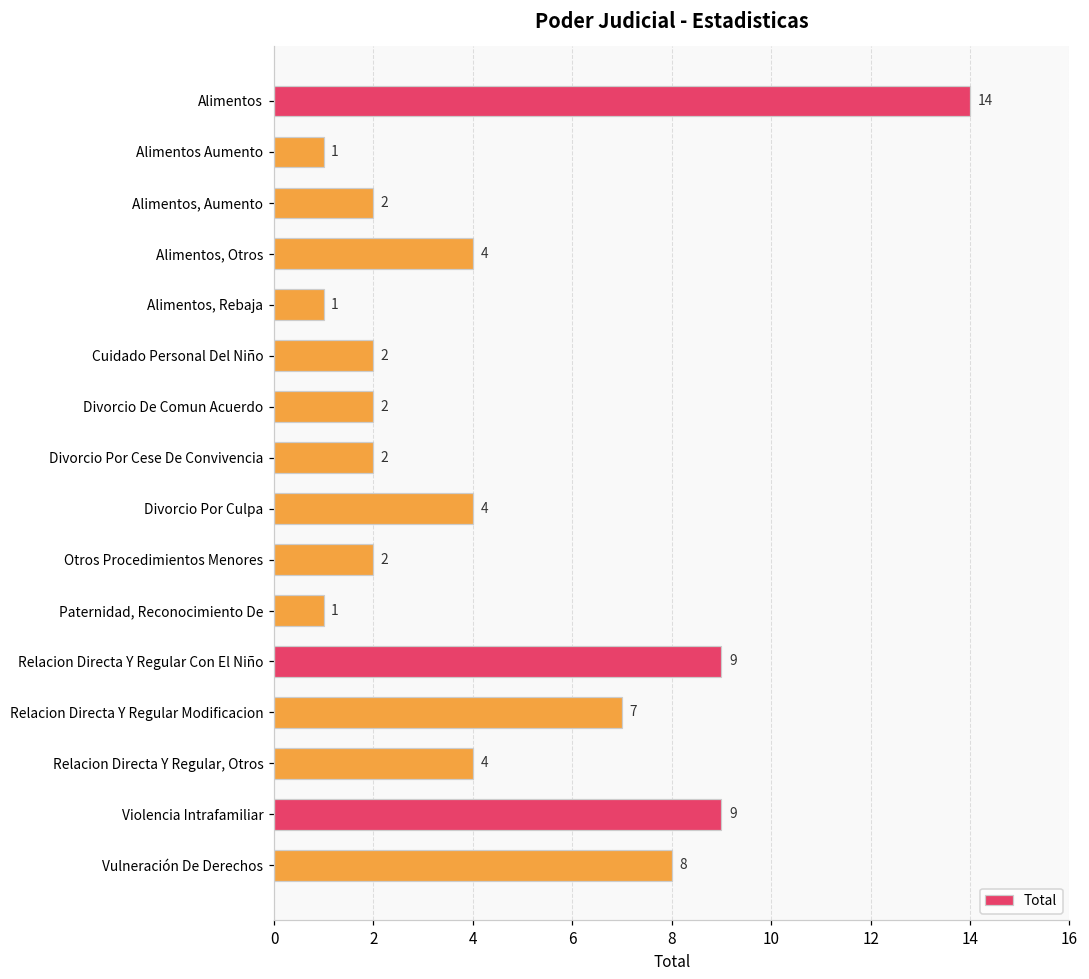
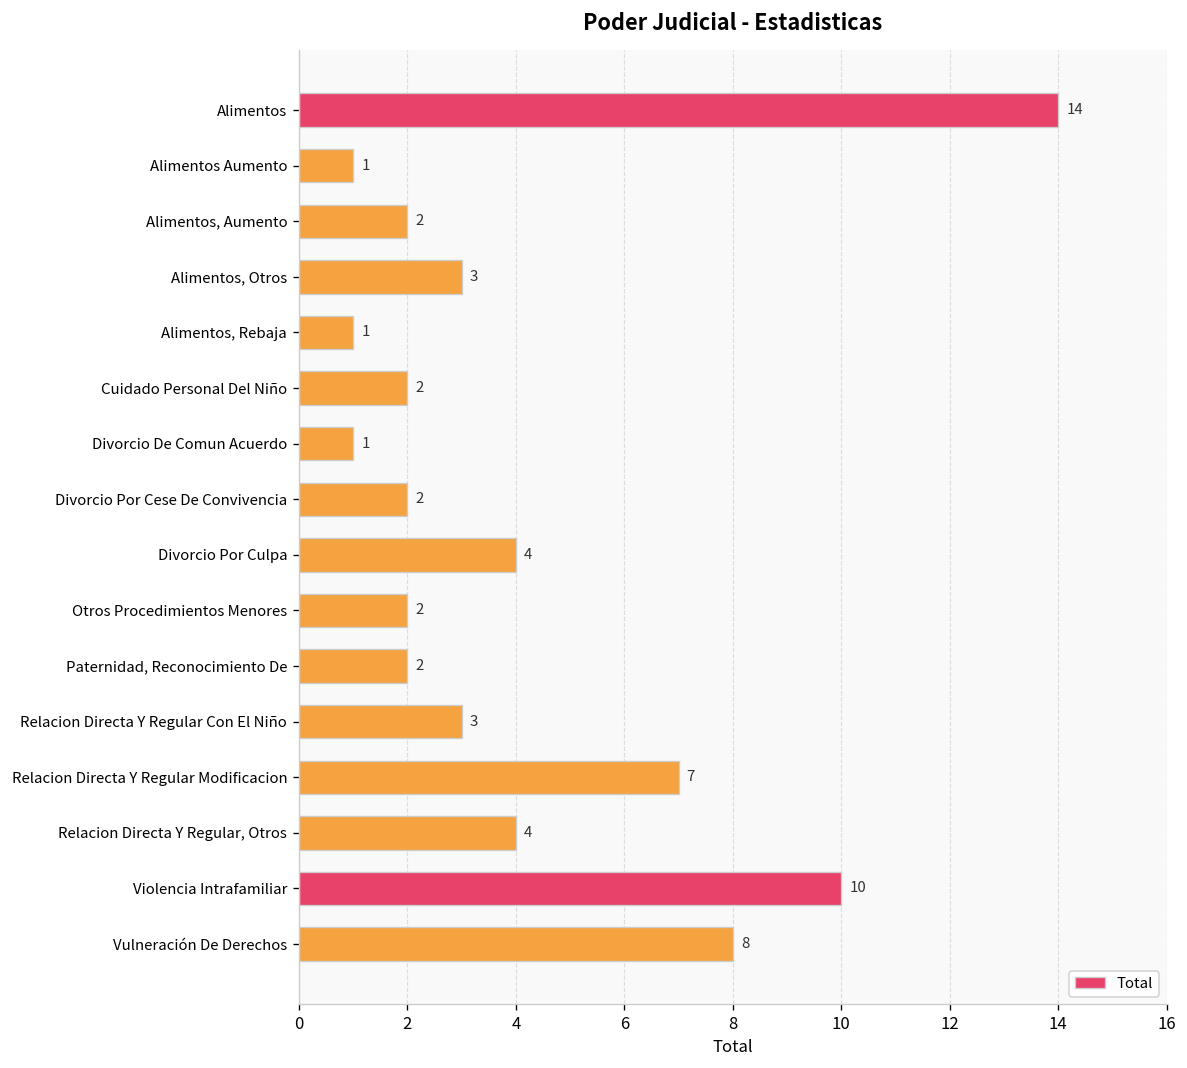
Alimentos, Otros: 4 -> 3
Divorcio De Comun Acuerdo: 2 -> 1
Paternidad, Reconocimiento De: 1 -> 2
Relacion Directa Y Regular Con El Niño: 9 -> 3
Violencia Intrafamiliar: 9 -> 10
